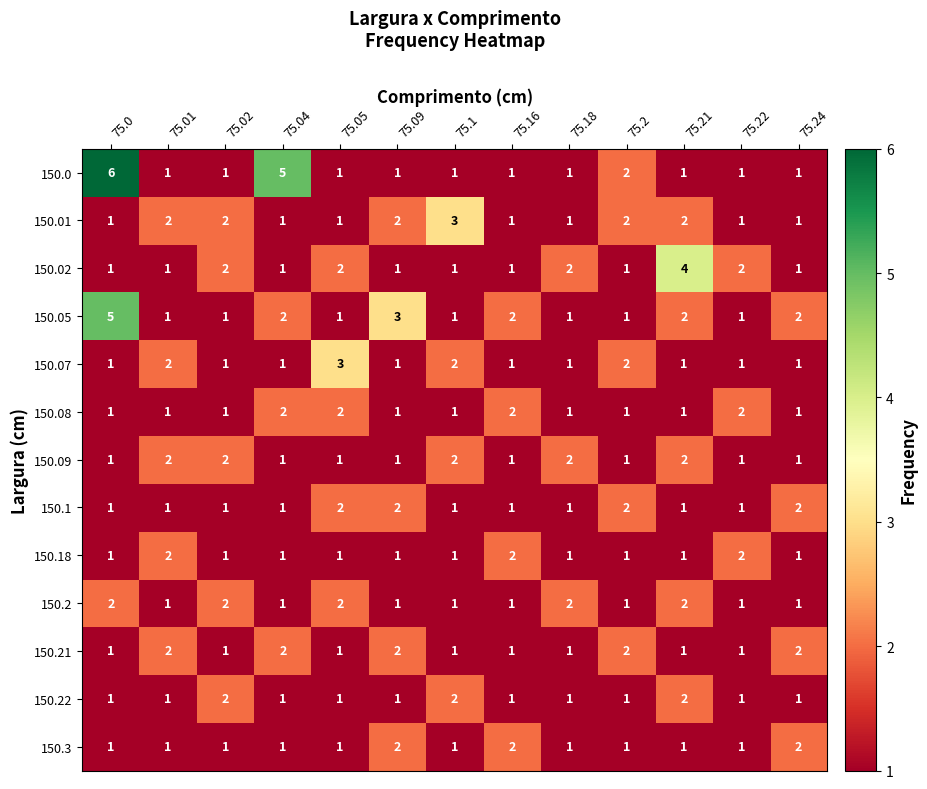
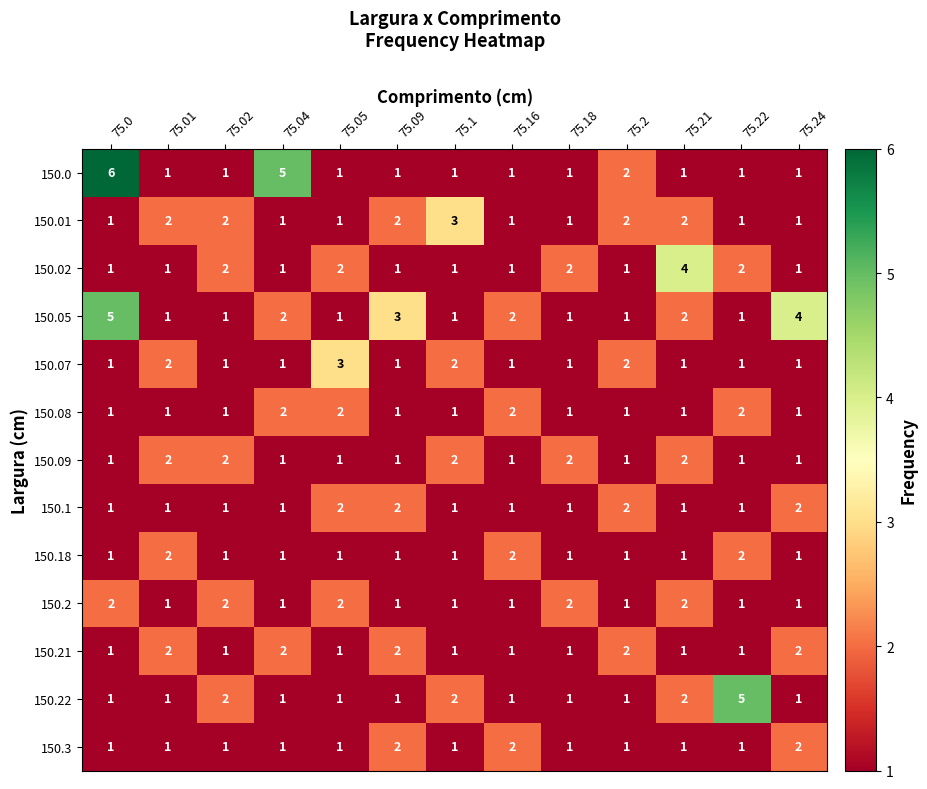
150.05, 75.24: 2 -> 4
150.22, 75.22: 1 -> 5
